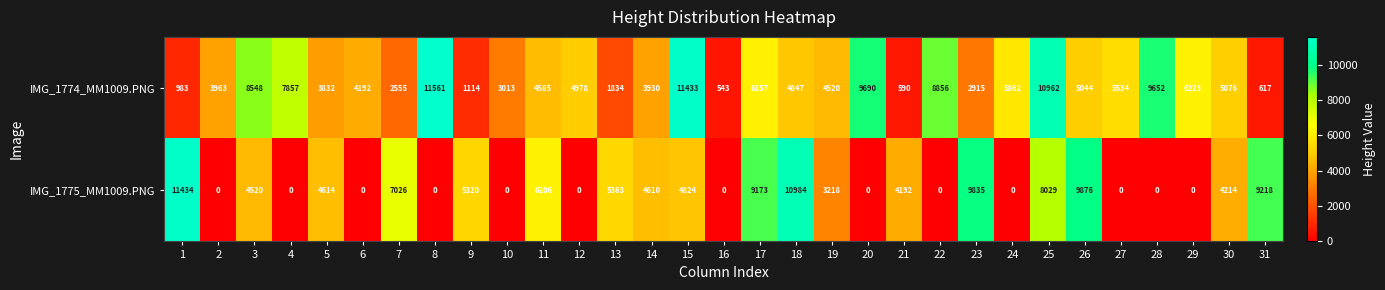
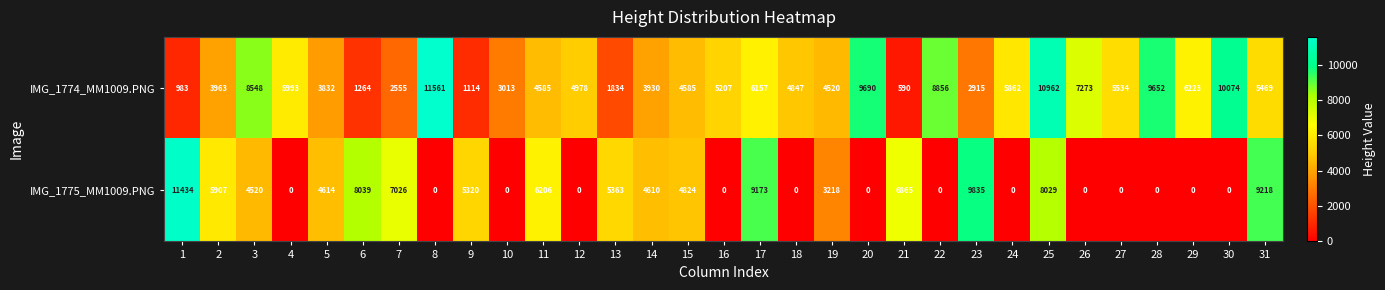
IMG_1774_MM1009.PNG, 4: 7857 -> 5993
IMG_1774_MM1009.PNG, 6: 4192 -> 1264
IMG_1774_MM1009.PNG, 15: 11433 -> 4585
IMG_1774_MM1009.PNG, 16: 543 -> 5207
IMG_1774_MM1009.PNG, 26: 5044 -> 7273
IMG_1774_MM1009.PNG, 30: 5076 -> 10074
IMG_1774_MM1009.PNG, 31: 617 -> 5469
IMG_1775_MM1009.PNG, 2: 0 -> 5907
IMG_1775_MM1009.PNG, 6: 0 -> 8039
IMG_1775_MM1009.PNG, 18: 10984 -> 0
IMG_1775_MM1009.PNG, 21: 4192 -> 6865
IMG_1775_MM1009.PNG, 26: 9876 -> 0
IMG_1775_MM1009.PNG, 30: 4214 -> 0
